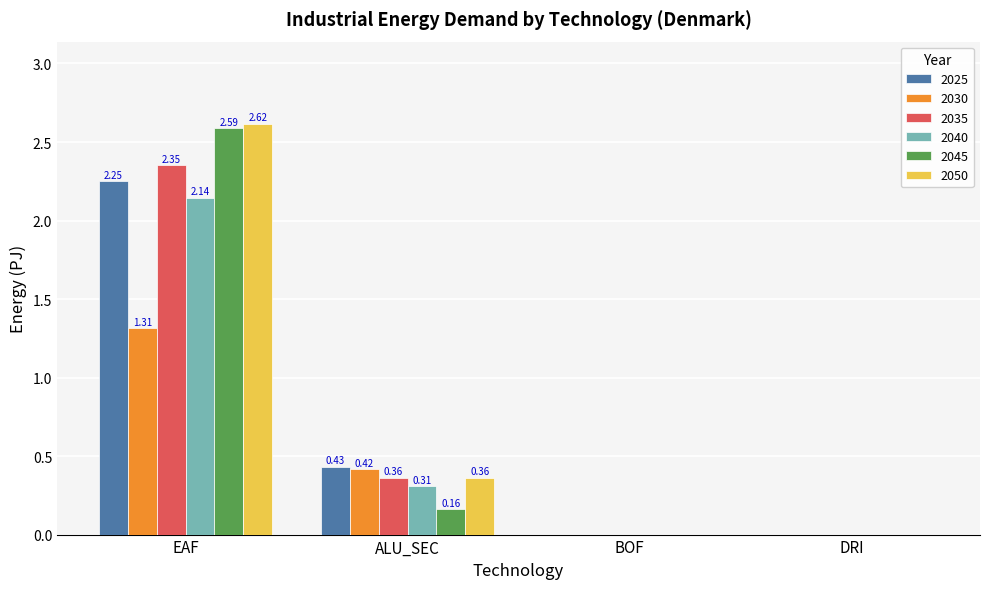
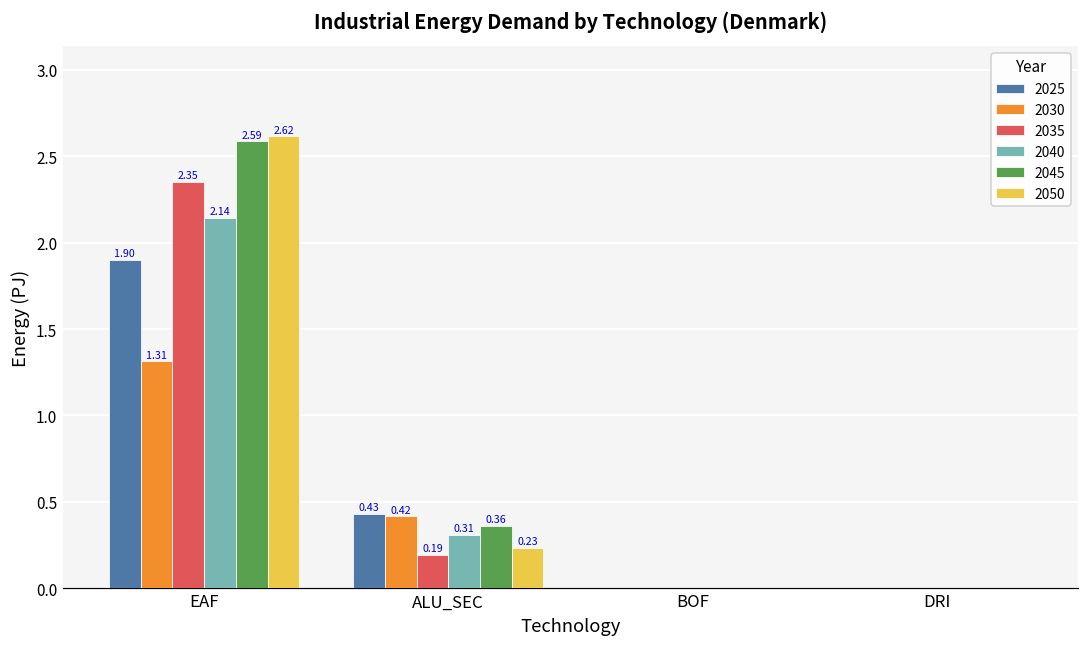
2025, EAF: 2.25 -> 1.90
2035, ALU_SEC: 0.36 -> 0.19
2045, ALU_SEC: 0.16 -> 0.36
2050, ALU_SEC: 0.36 -> 0.23
